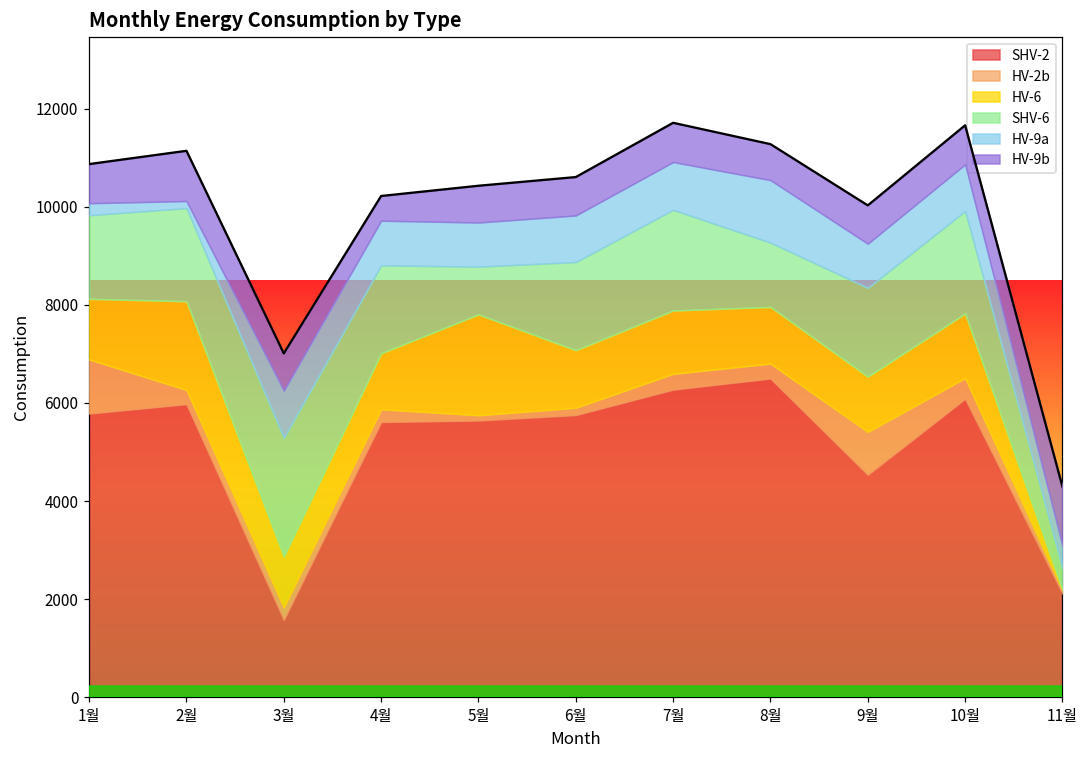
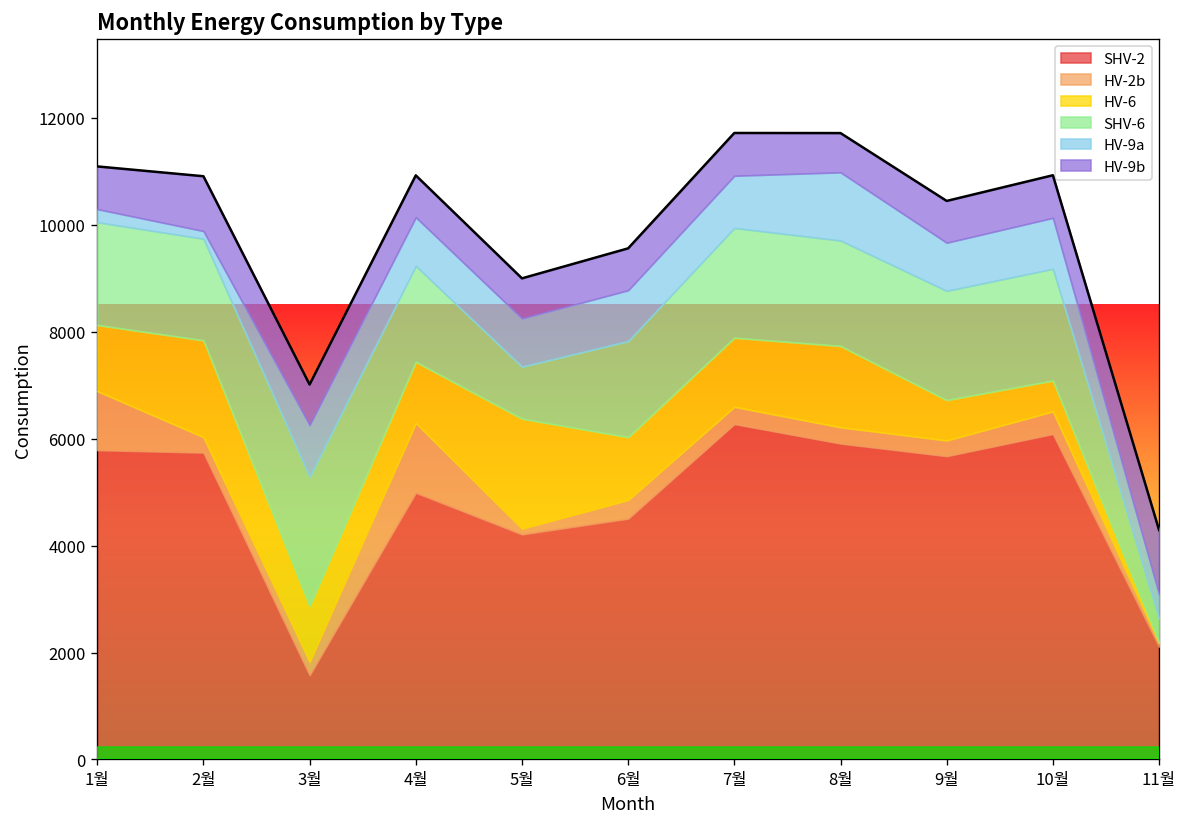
SHV-6, 1월: 1700 -> 1900
SHV-2, 2월: 6000 -> 5700
SHV-2, 4월: 5600 -> 5000
HV-2b, 4월: 300 -> 1300
HV-9b, 4월: 500 -> 800
SHV-2, 5월: 5600 -> 4200
SHV-2, 6월: 5800 -> 4500
HV-2b, 6월: 100 -> 300
SHV-2, 8월: 6500 -> 5900
HV-6, 8월: 1200 -> 1500
SHV-6, 8월: 1300 -> 2000
SHV-2, 9월: 4500 -> 5700
HV-2b, 9월: 900 -> 300
HV-6, 9월: 1100 -> 800
SHV-6, 9월: 1800 -> 2000
HV-6, 10월: 1300 -> 600
